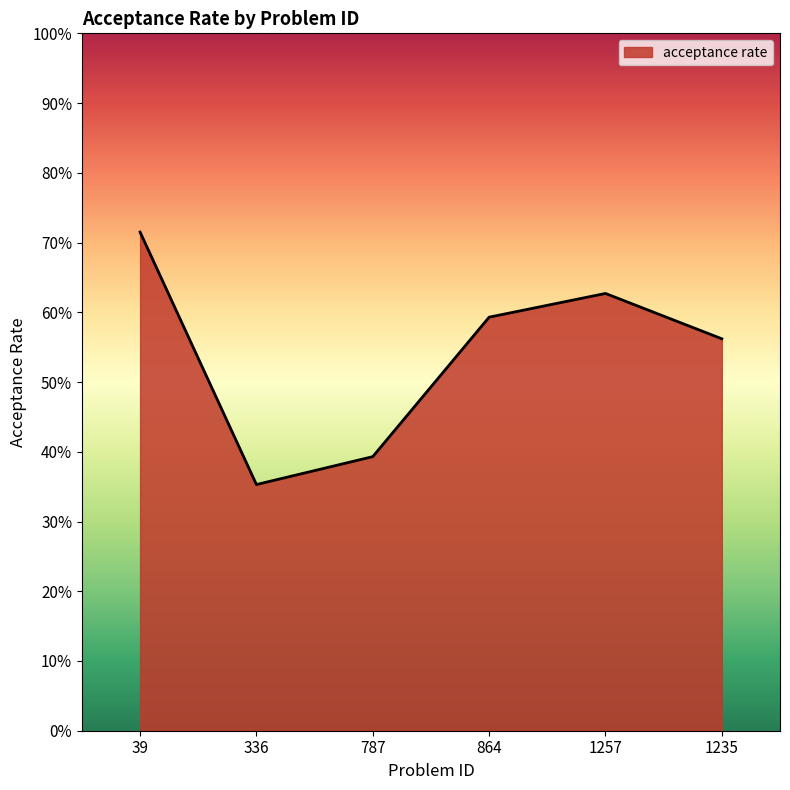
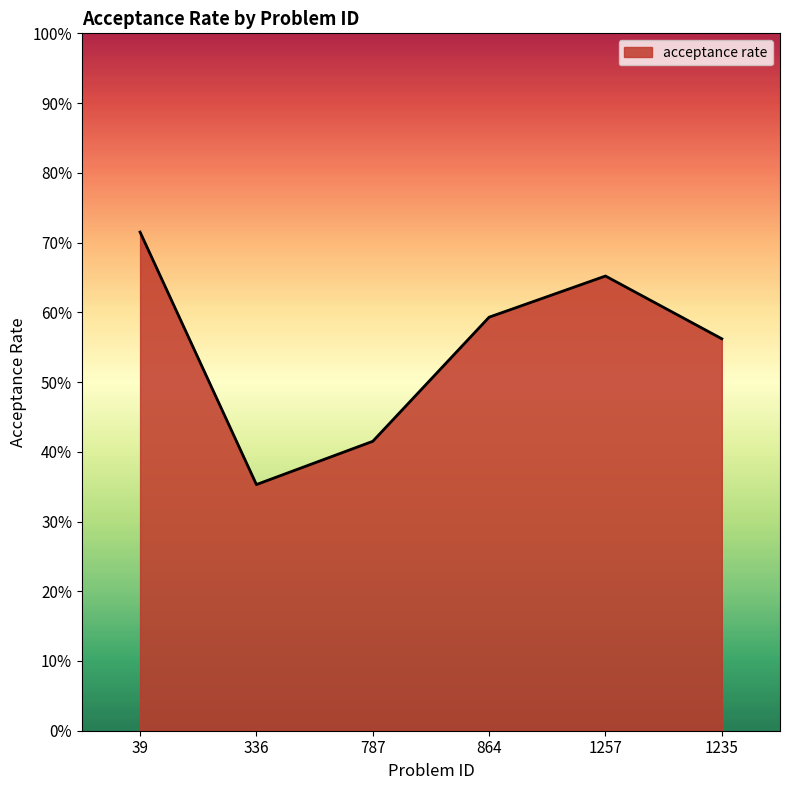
787: 39% -> 42%
1257: 63% -> 65%
